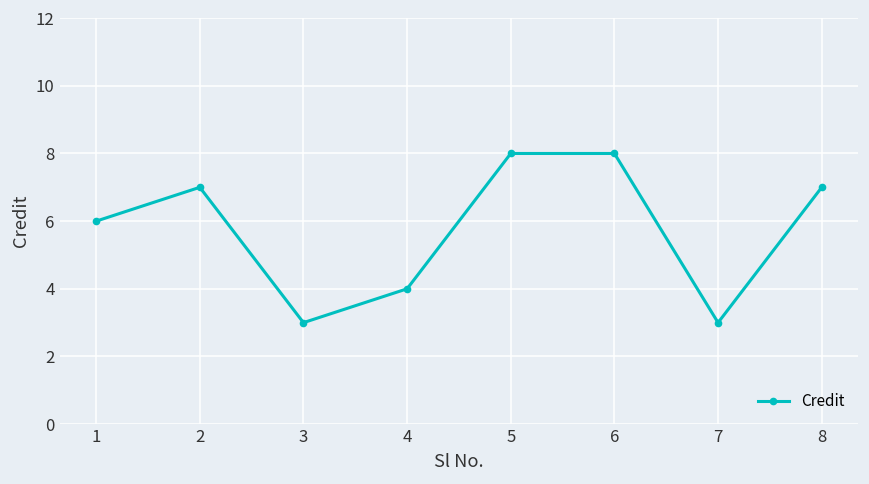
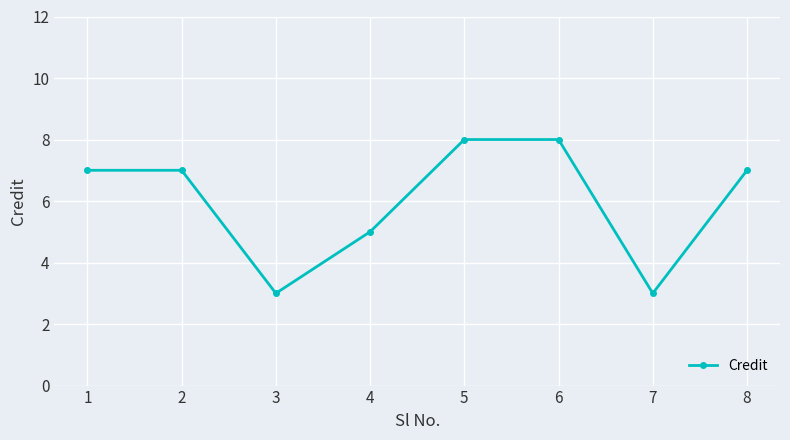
1: 6 -> 7
4: 4 -> 5
